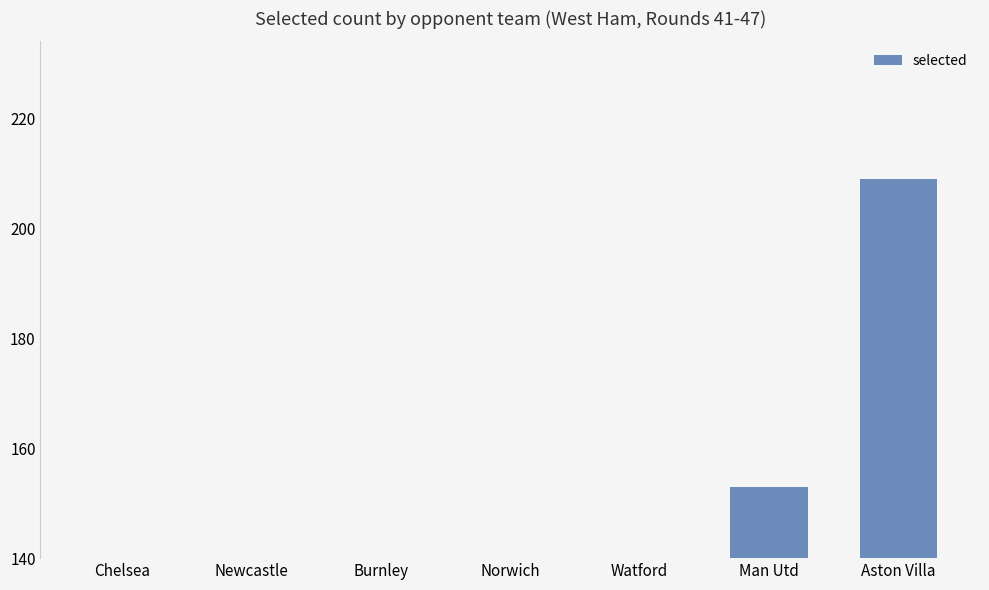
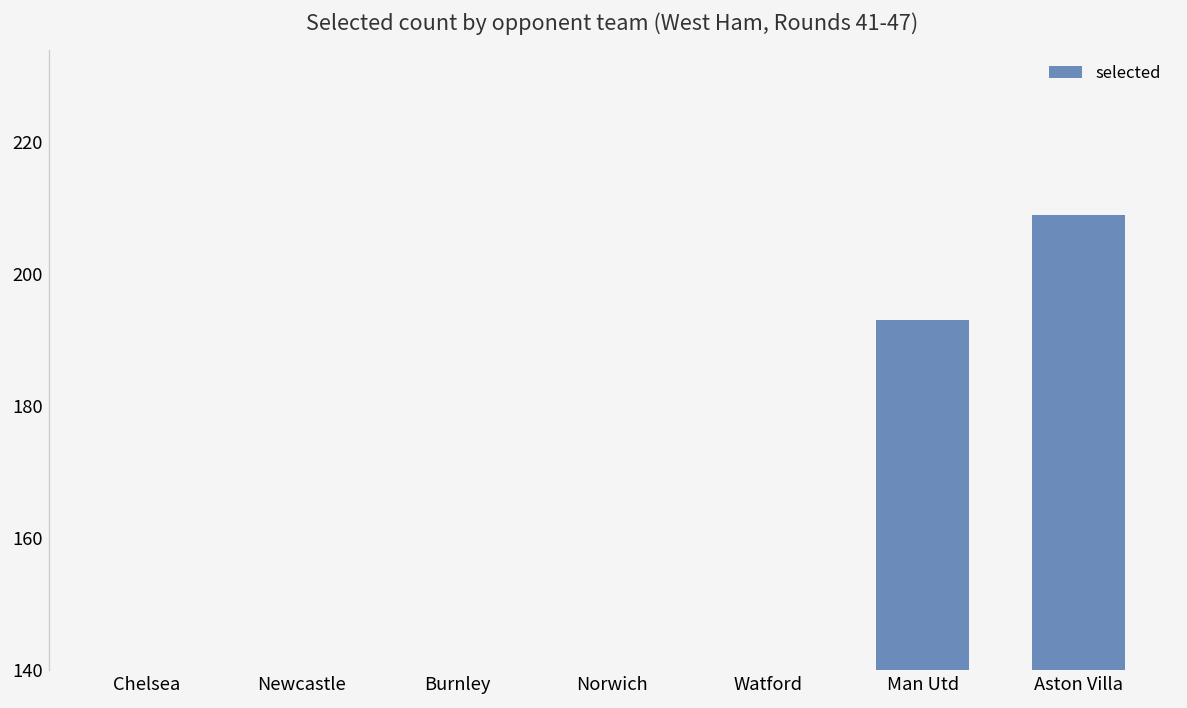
Man Utd: 153 -> 193
